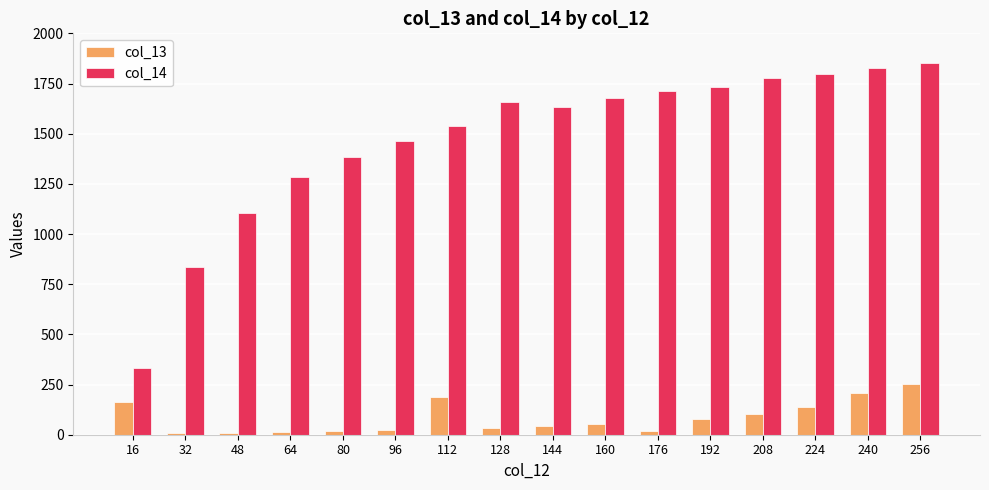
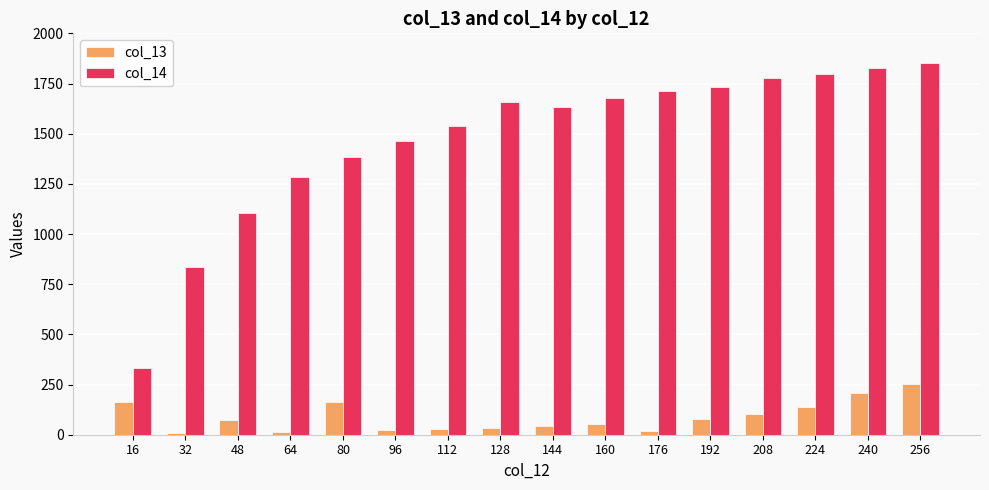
col_13, 48: 10 -> 70
col_13, 80: 20 -> 160
col_13, 112: 190 -> 30
